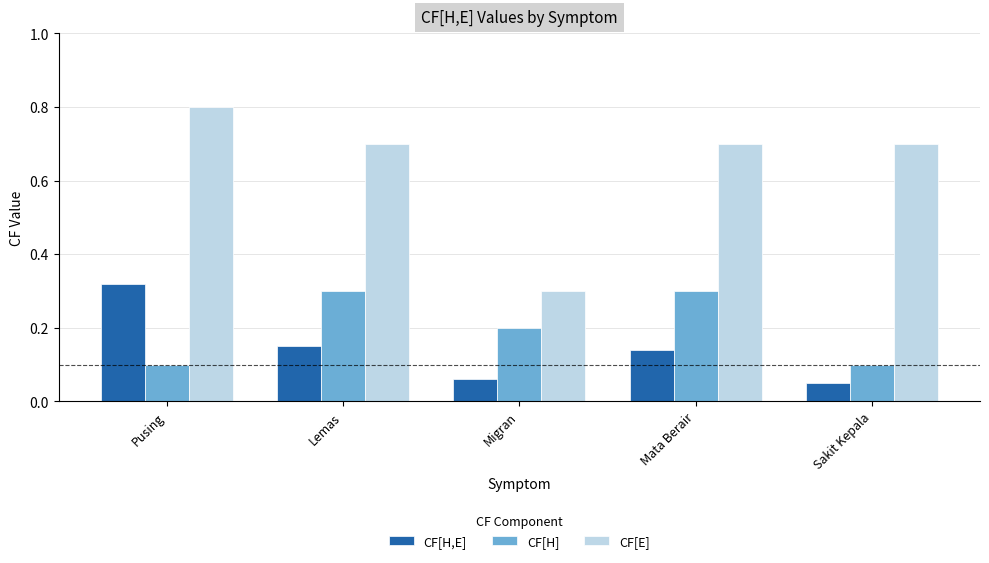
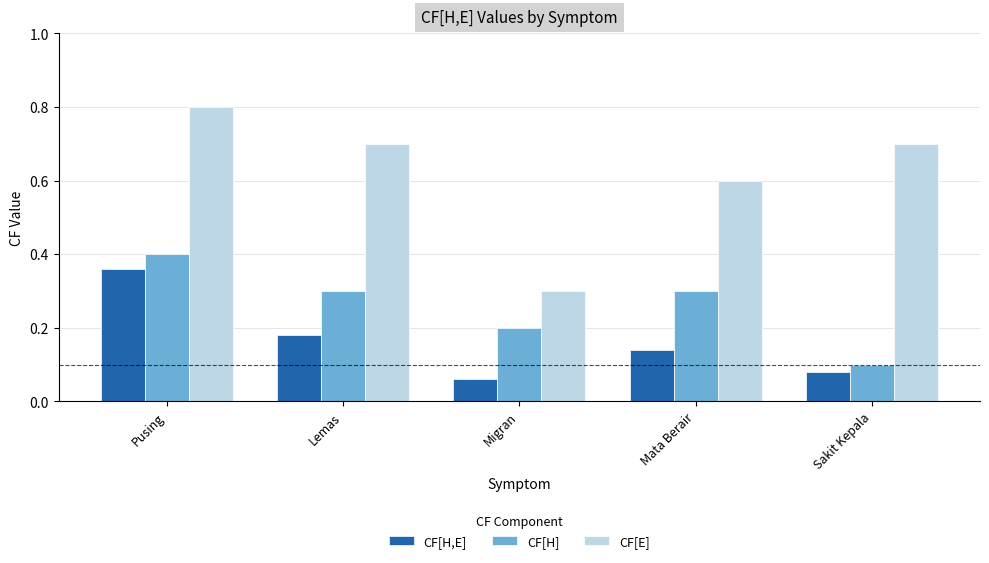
CF[H,E], Pusing: 0.32 -> 0.36
CF[H], Pusing: 0.1 -> 0.4
CF[H,E], Lemas: 0.15 -> 0.18
CF[E], Mata Berair: 0.7 -> 0.6
CF[H,E], Sakit Kepala: 0.05 -> 0.08
